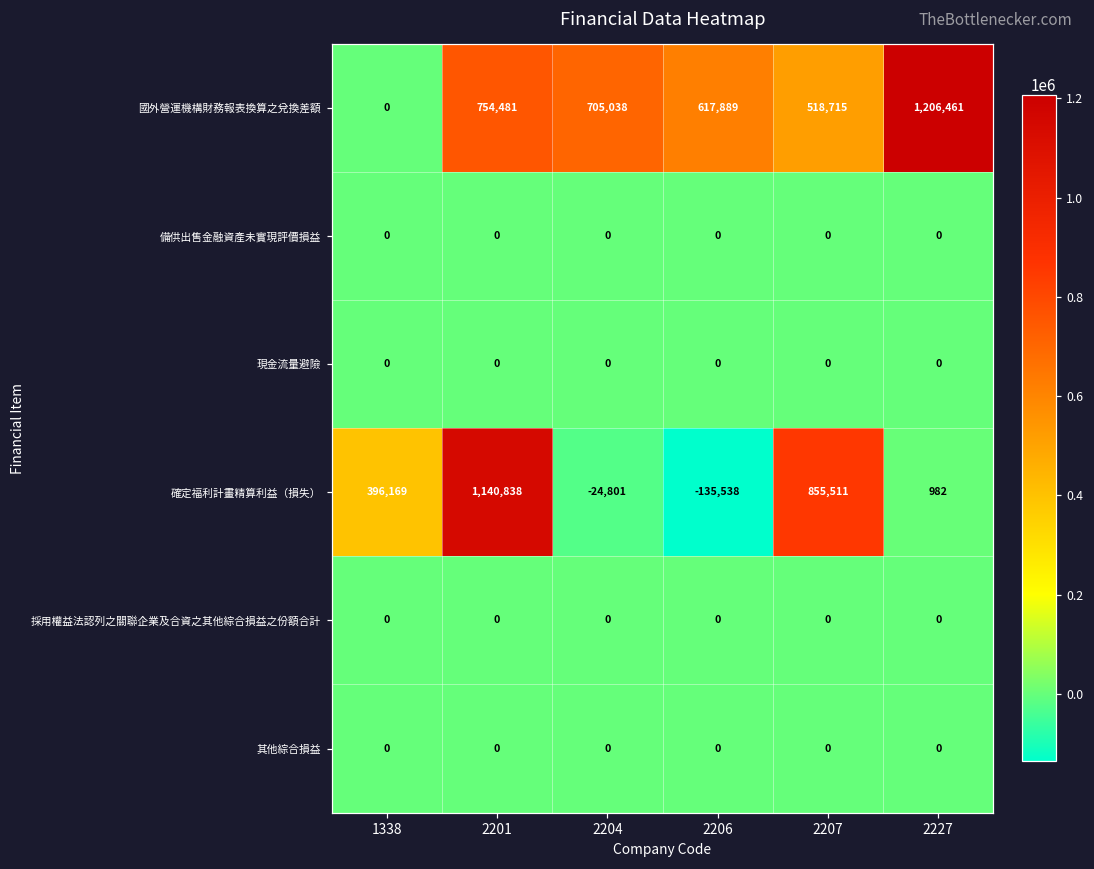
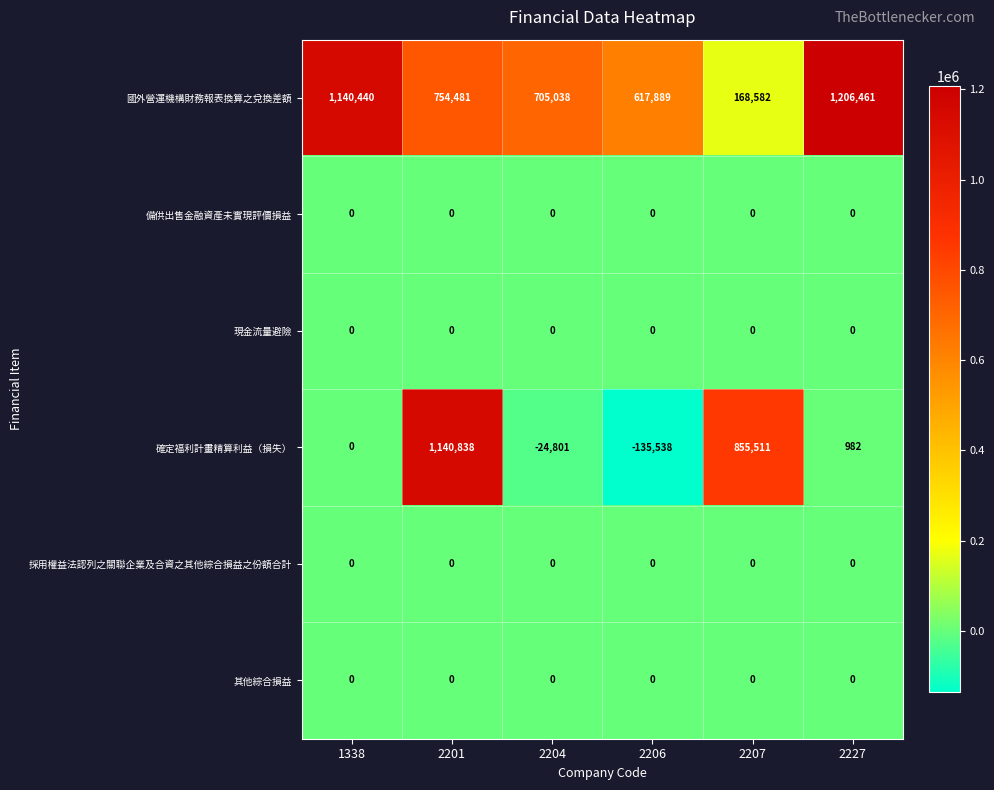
國外營運機構財務報表換算之兌換差額, 1338: 0 -> 1,140,440
國外營運機構財務報表換算之兌換差額, 2207: 518,715 -> 168,582
確定福利計畫精算利益（損失）, 1338: 396,169 -> 0
